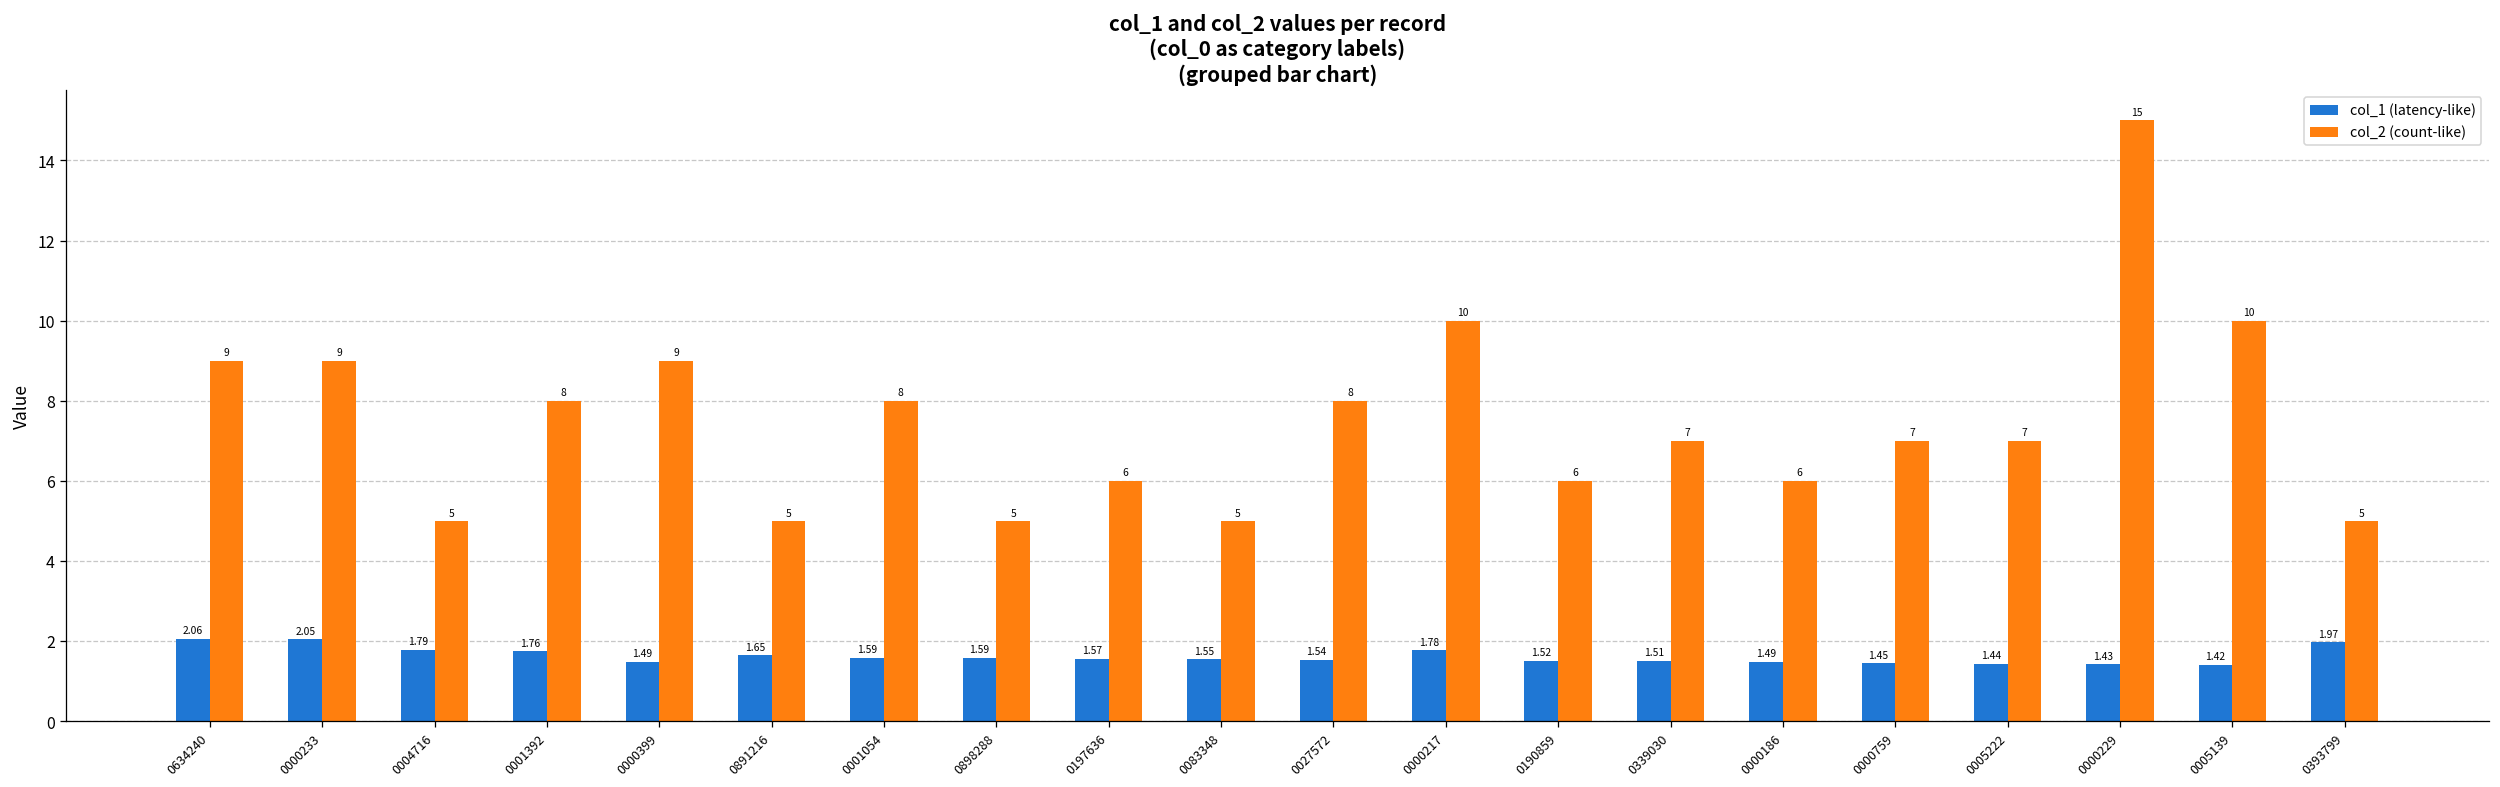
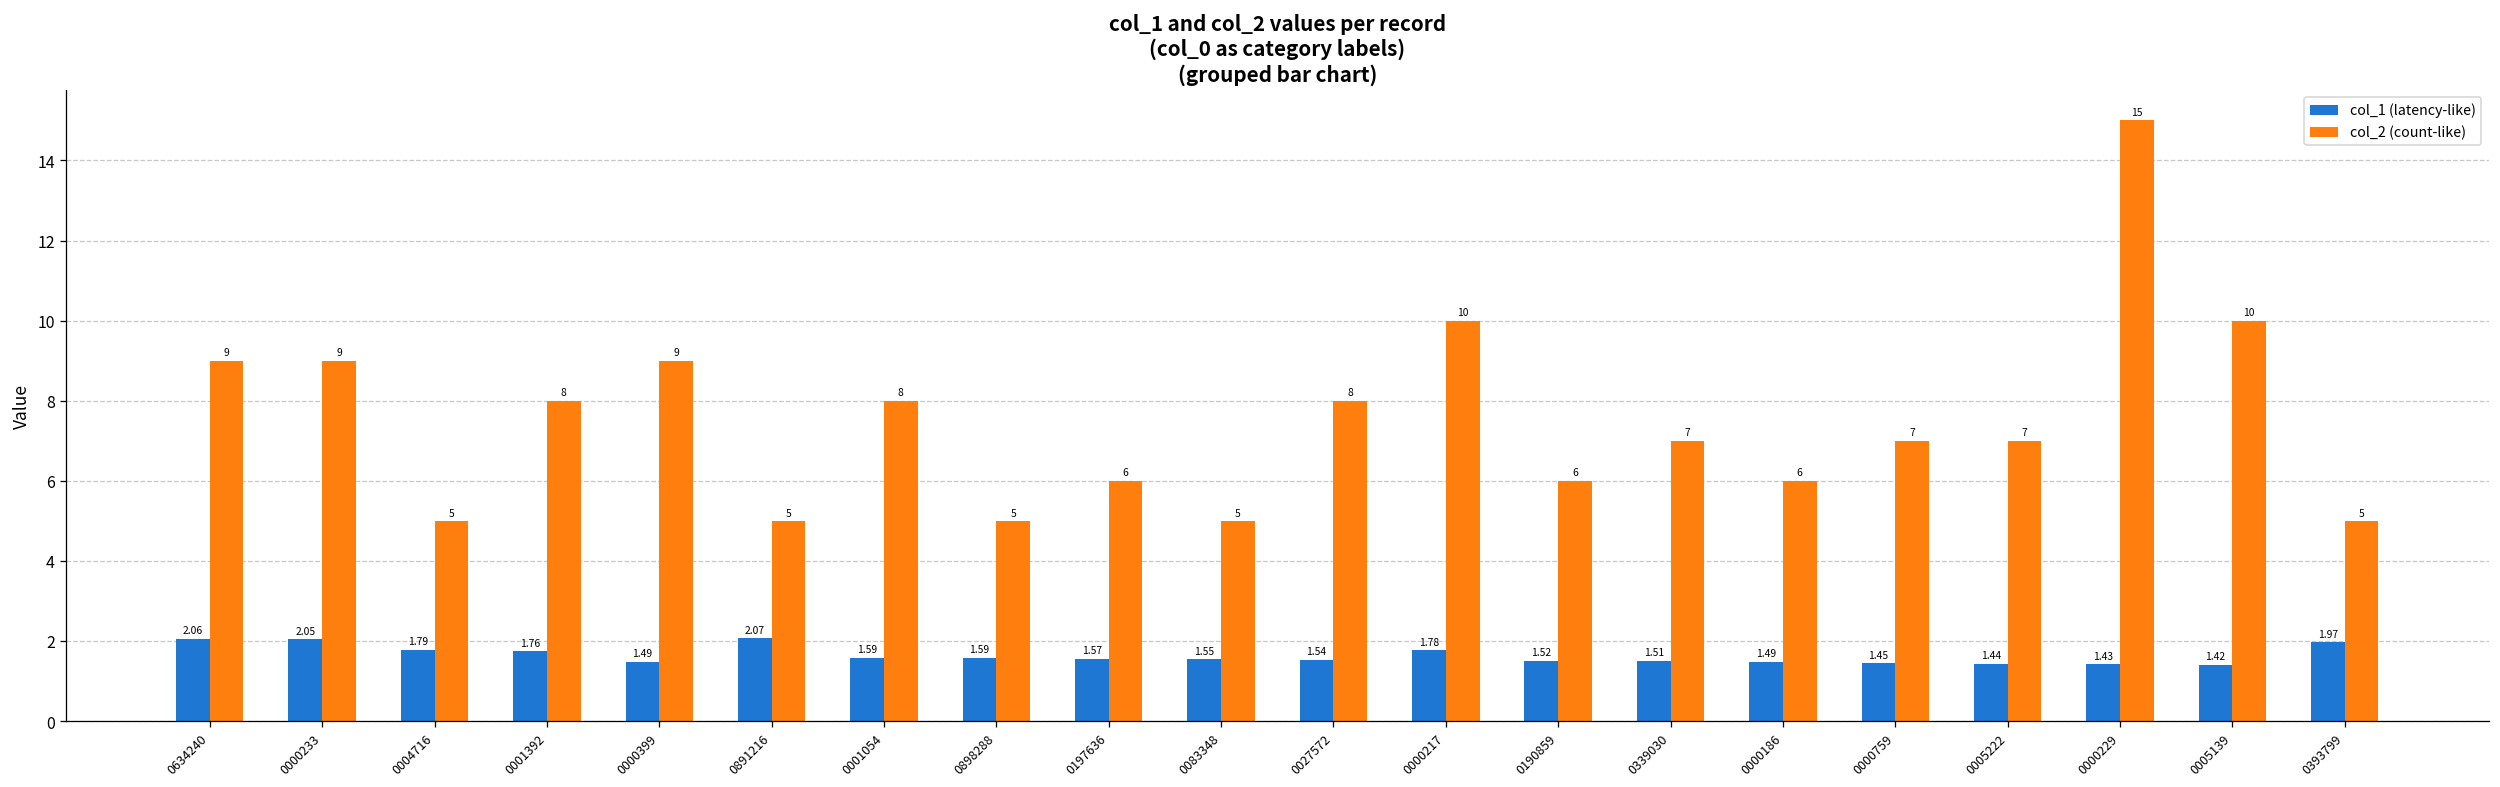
col_1 (latency-like), 0891216: 1.65 -> 2.07
